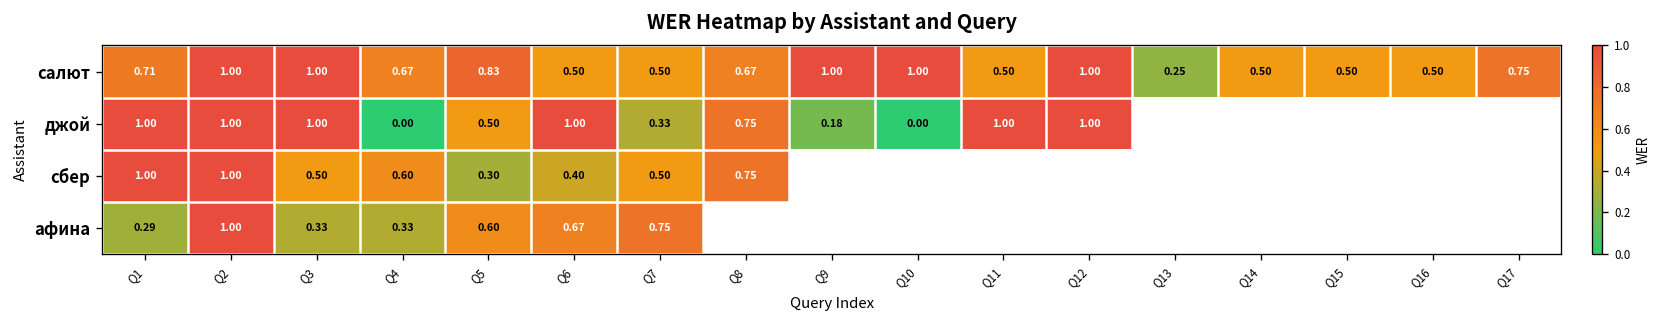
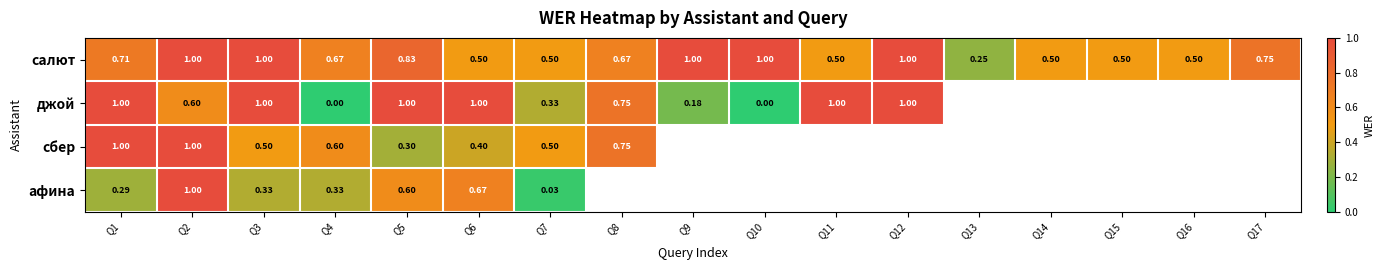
джой, Q2: 1.00 -> 0.60
джой, Q5: 0.50 -> 1.00
афина, Q7: 0.75 -> 0.03
